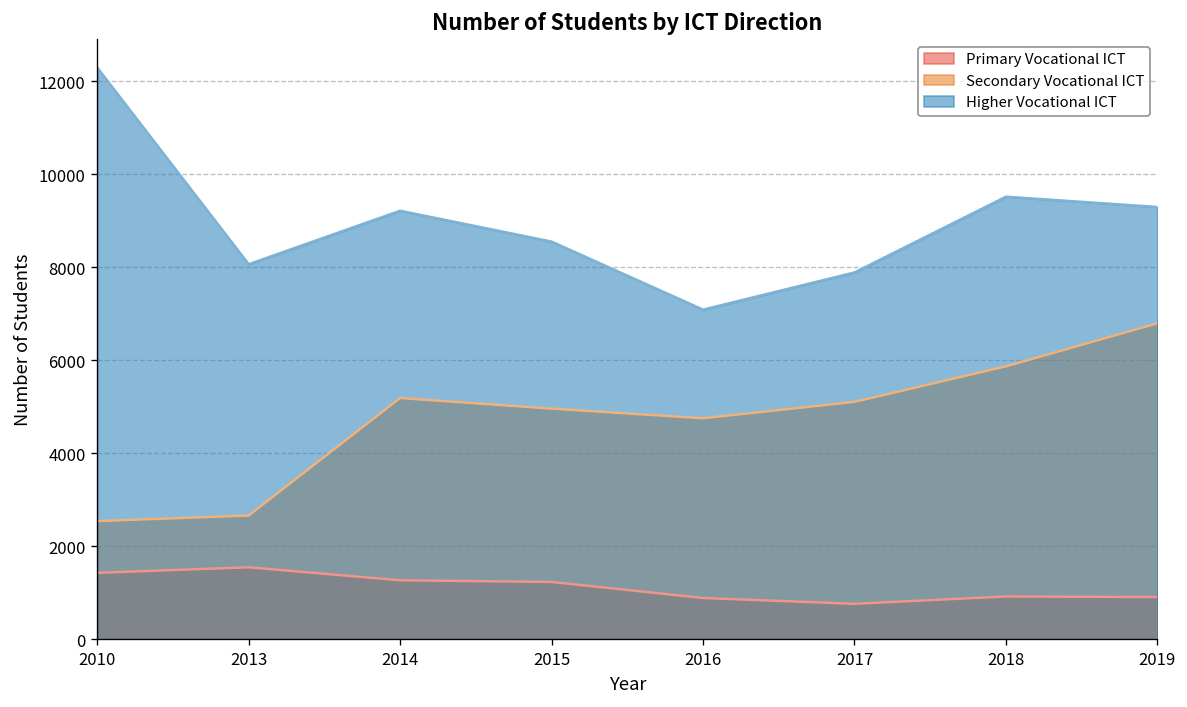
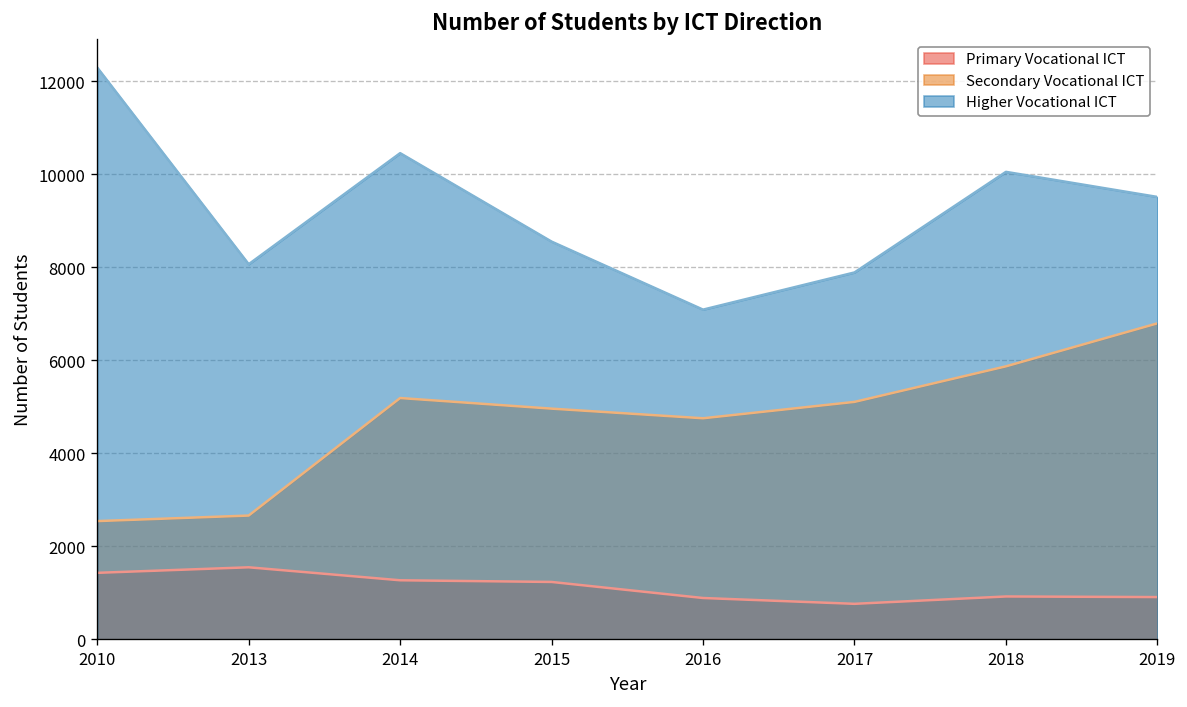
Higher Vocational ICT, 2014: 9200 -> 10500
Higher Vocational ICT, 2018: 9500 -> 10100
Higher Vocational ICT, 2019: 9300 -> 9500
